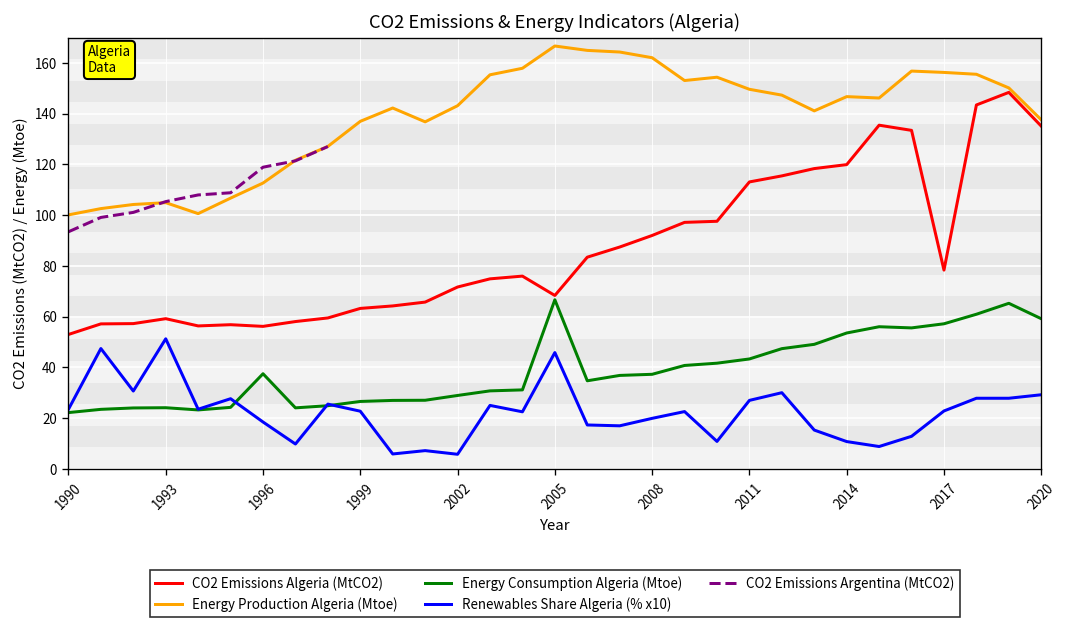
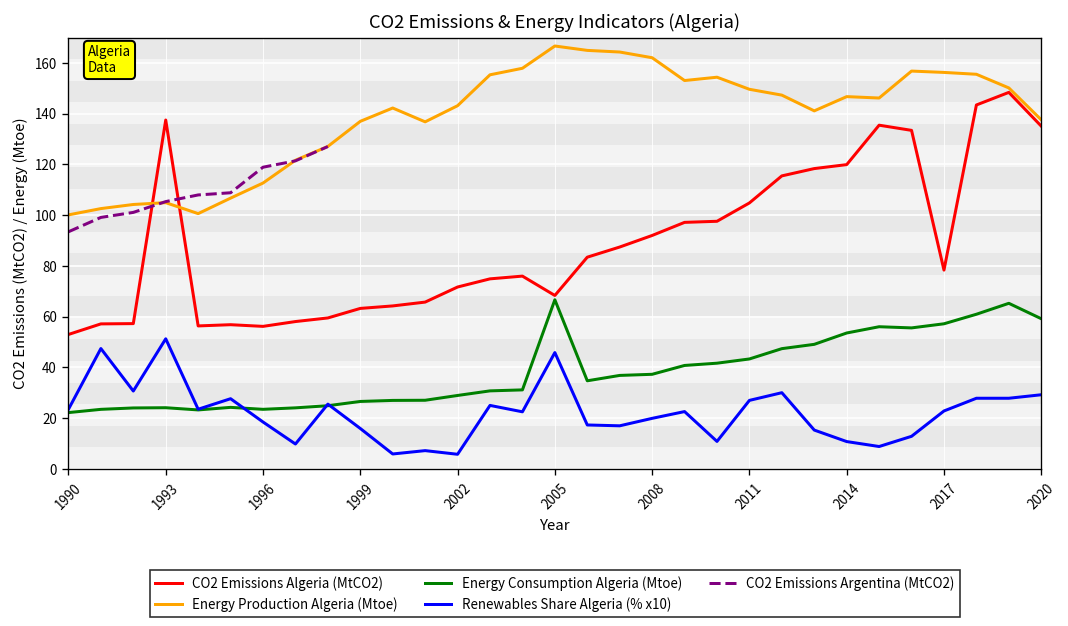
CO2 Emissions Algeria (MtCO2), 1993: 59 -> 138
Energy Consumption Algeria (Mtoe), 1996: 38 -> 23
Renewables Share Algeria (% x10), 1999: 23 -> 16
CO2 Emissions Algeria (MtCO2), 2011: 113 -> 105
